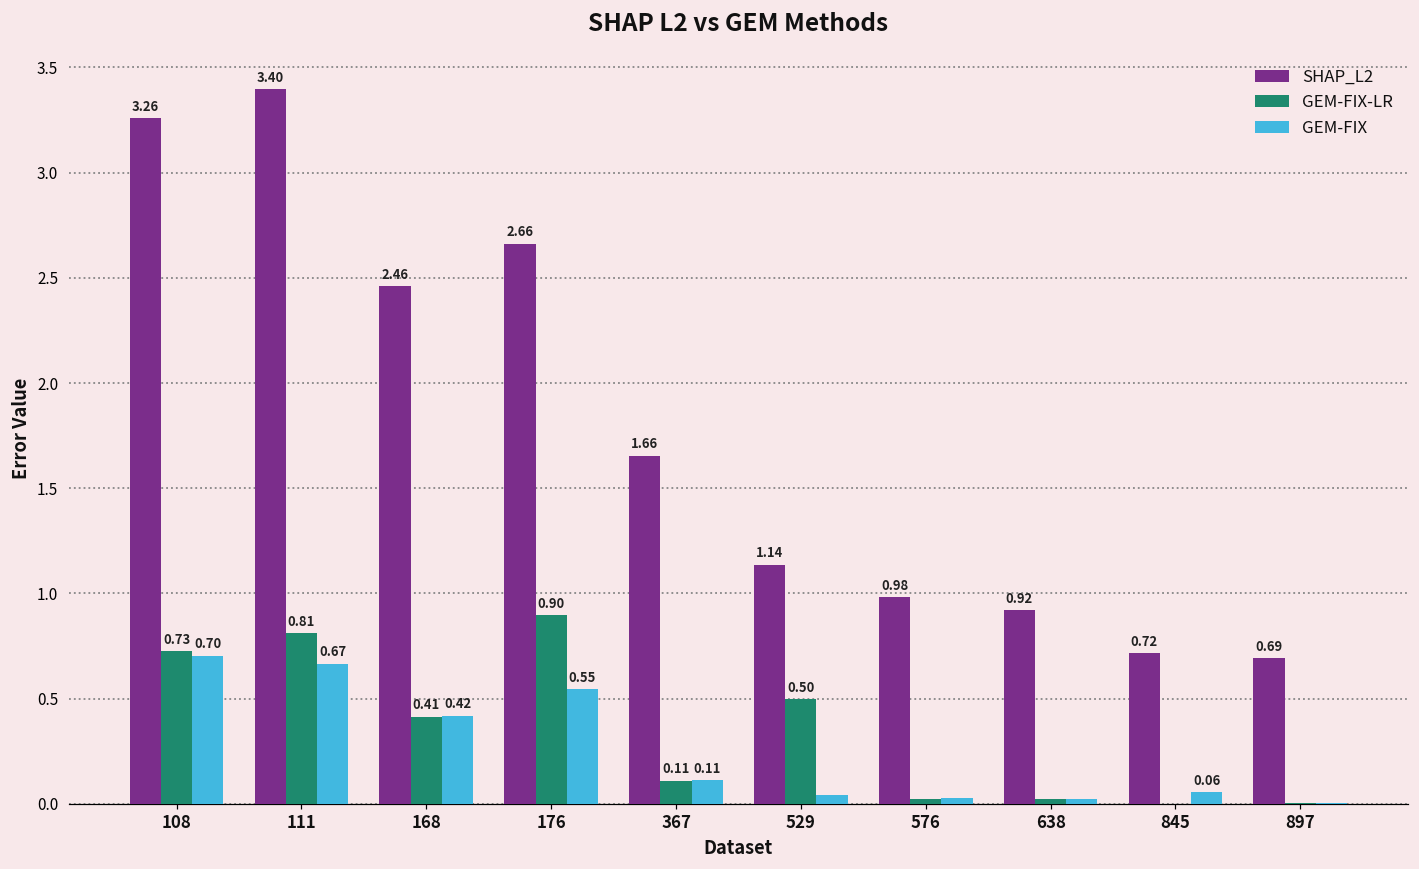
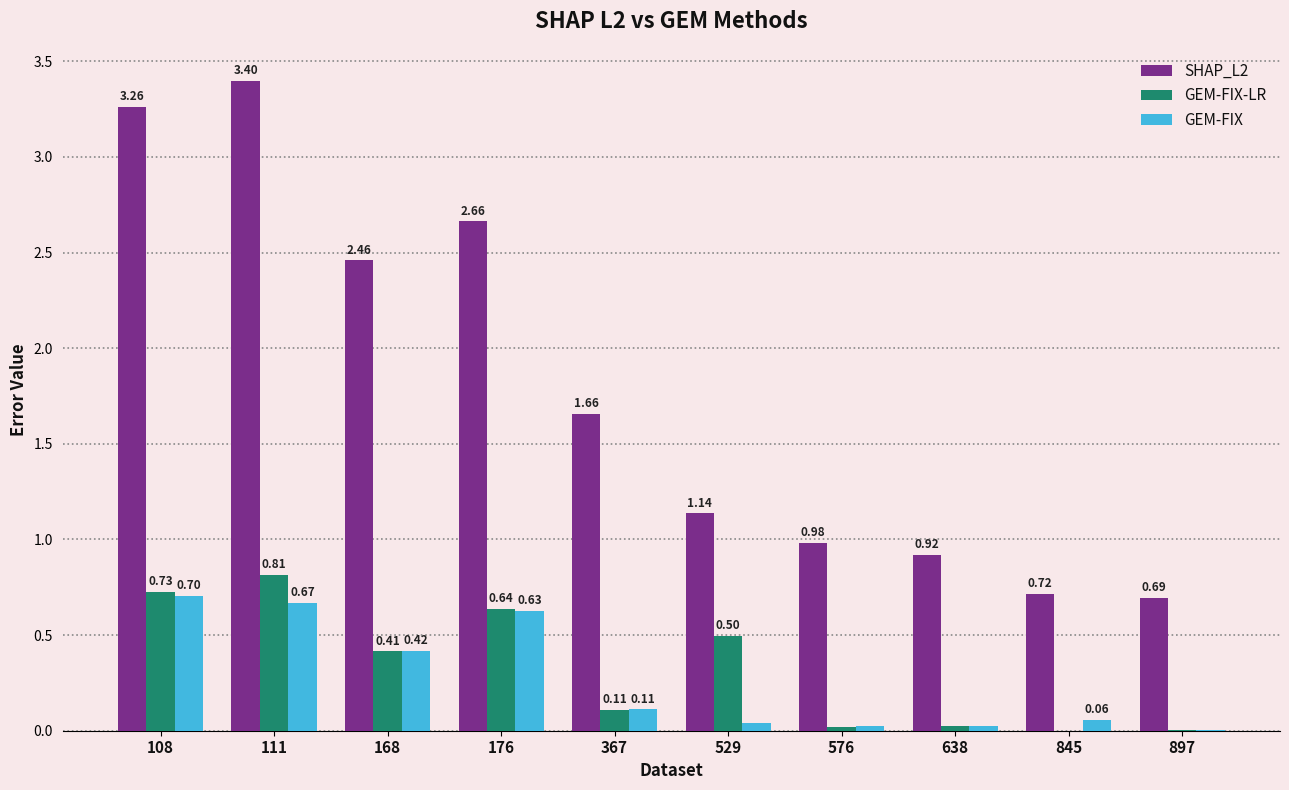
GEM-FIX-LR, 176: 0.90 -> 0.64
GEM-FIX, 176: 0.55 -> 0.63
